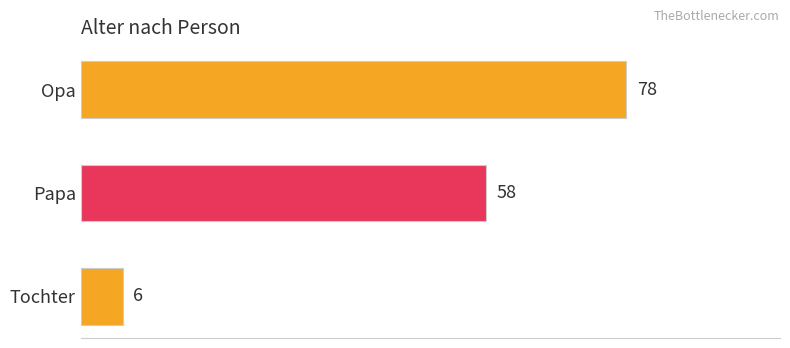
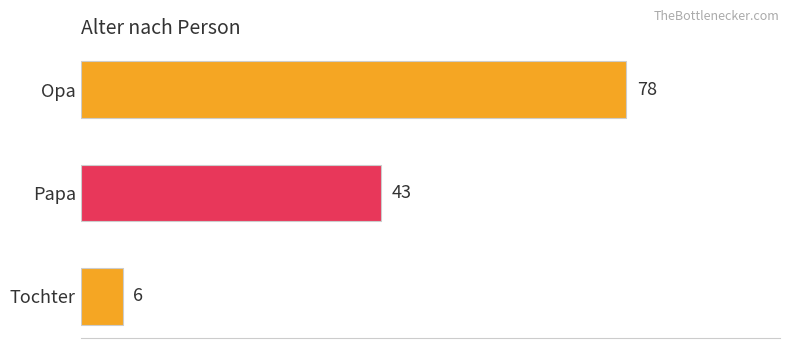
Papa: 58 -> 43
